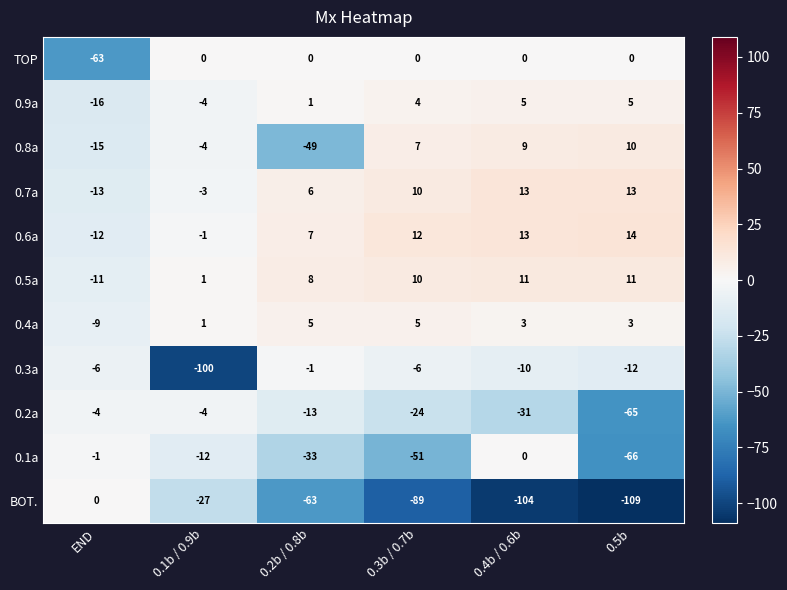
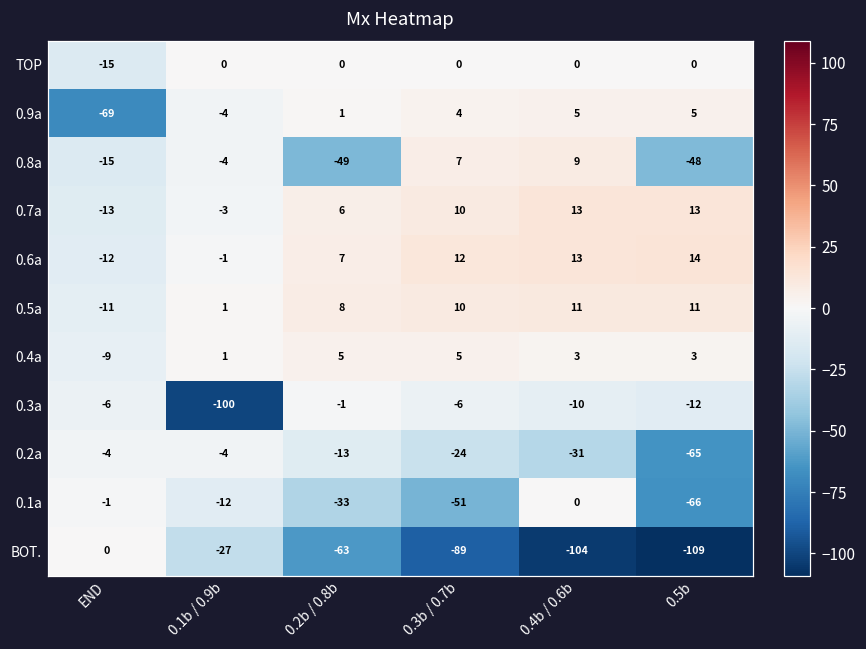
TOP, END: -63 -> -15
0.9a, END: -16 -> -69
0.8a, 0.5b: 10 -> -48
